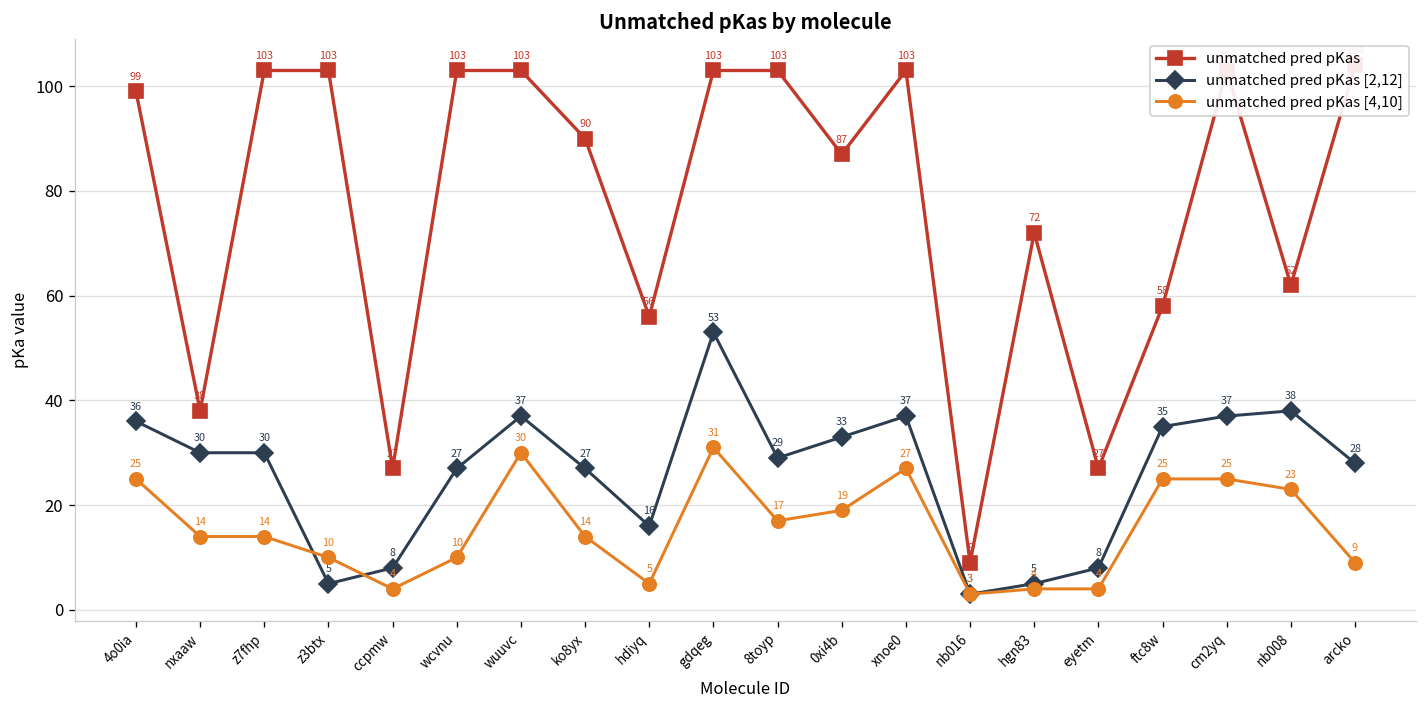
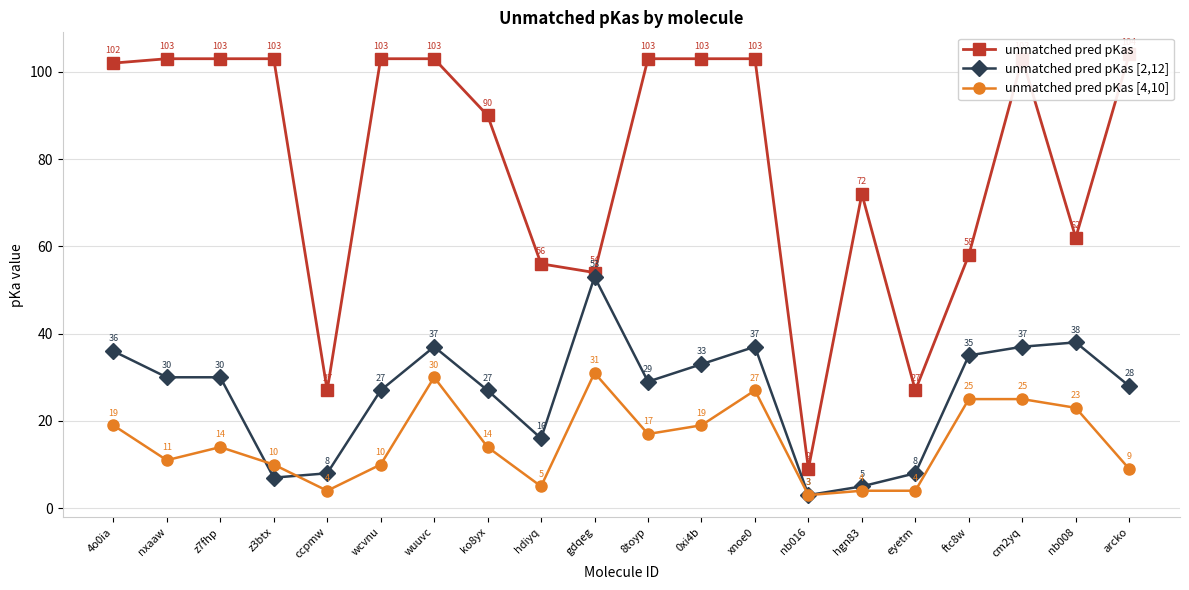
unmatched pred pKas, 4o0ia: 99 -> 102
unmatched pred pKas [4,10], 4o0ia: 25 -> 19
unmatched pred pKas, nxaaw: 38 -> 103
unmatched pred pKas [4,10], nxaaw: 14 -> 11
unmatched pred pKas [2,12], z3btx: 5 -> 7
unmatched pred pKas, gdqeg: 103 -> 54
unmatched pred pKas, 0xi4b: 87 -> 103
